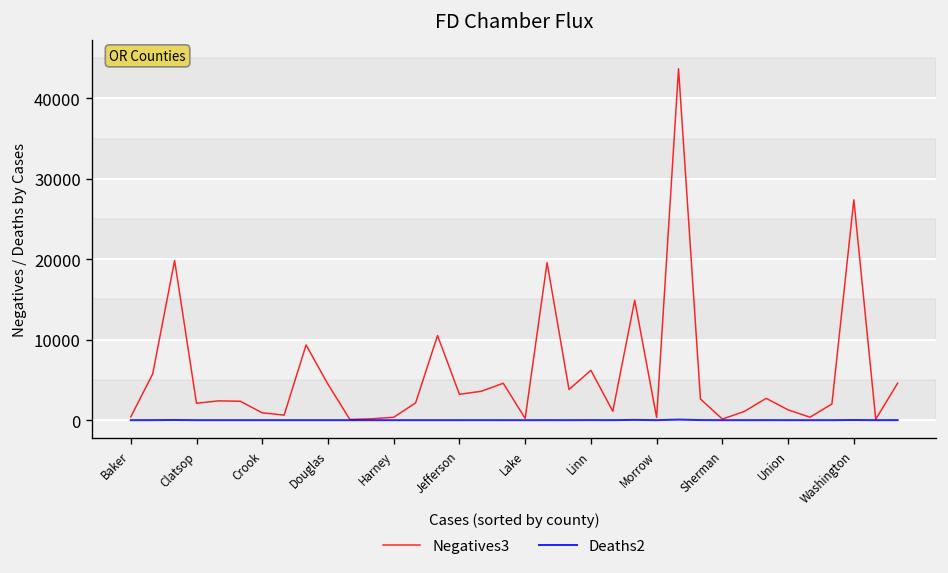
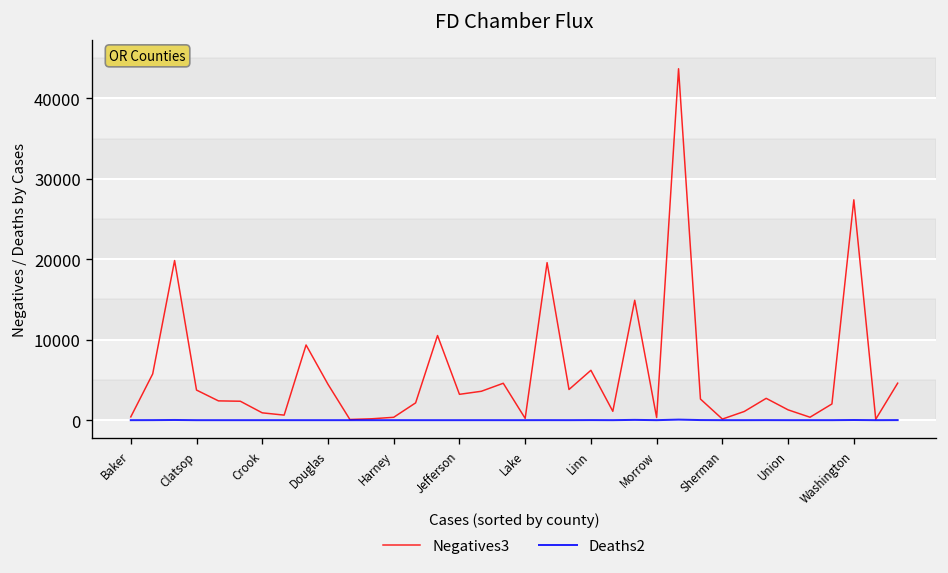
Negatives3, Clatsop: 2000 -> 4000
